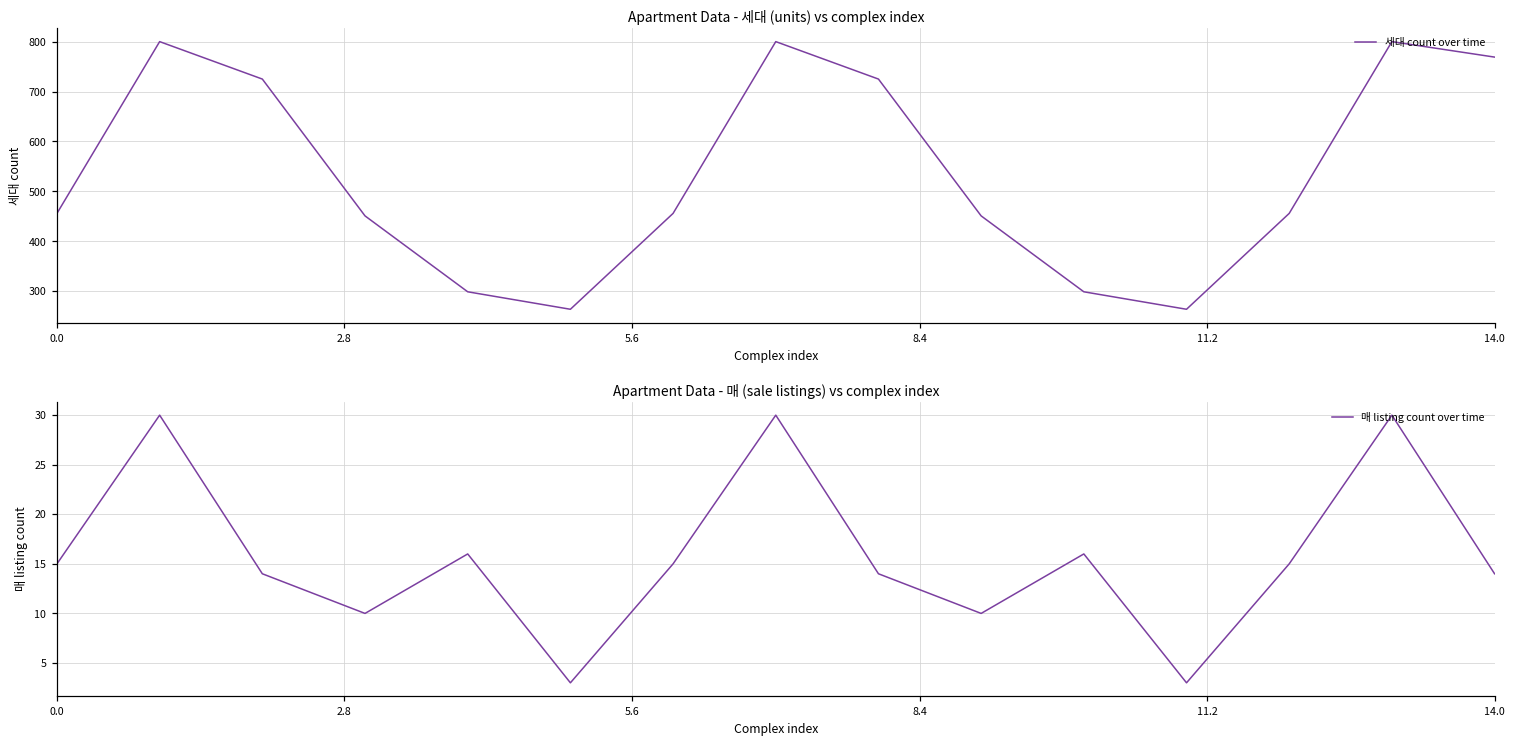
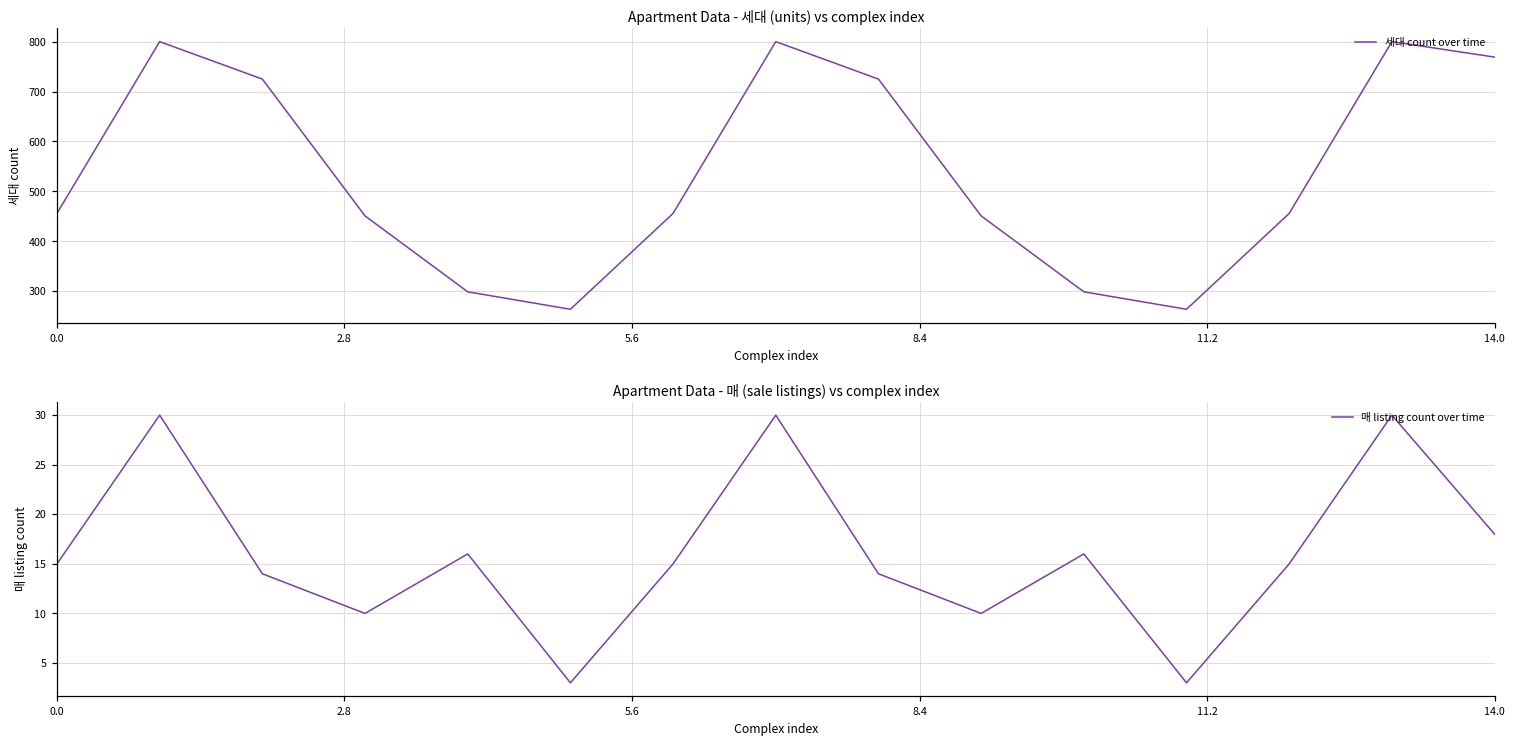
Apartment Data - 매 (sale listings) vs complex index, 14.0: 14 -> 18
